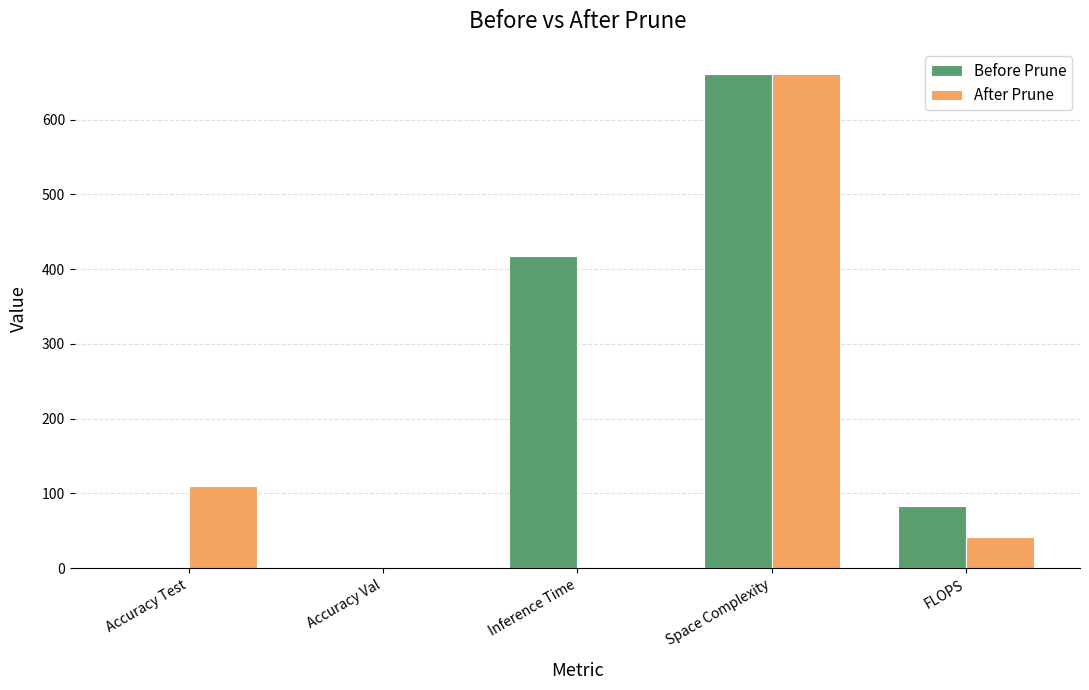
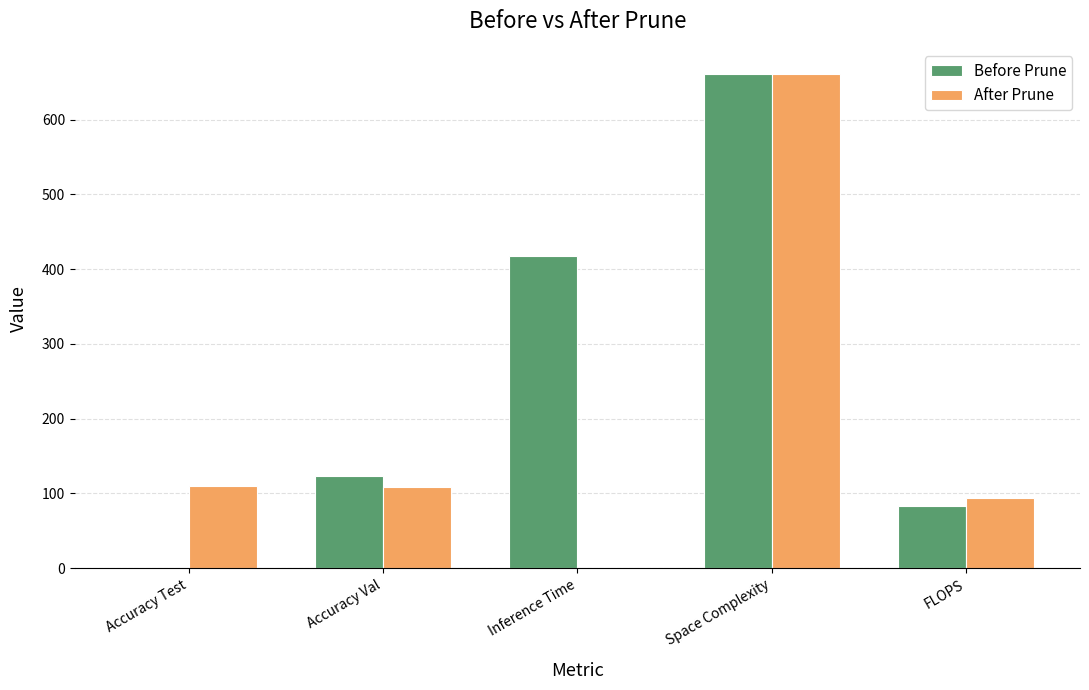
Before Prune, Accuracy Val: 0 -> 120
After Prune, Accuracy Val: 0 -> 110
After Prune, FLOPS: 40 -> 90
